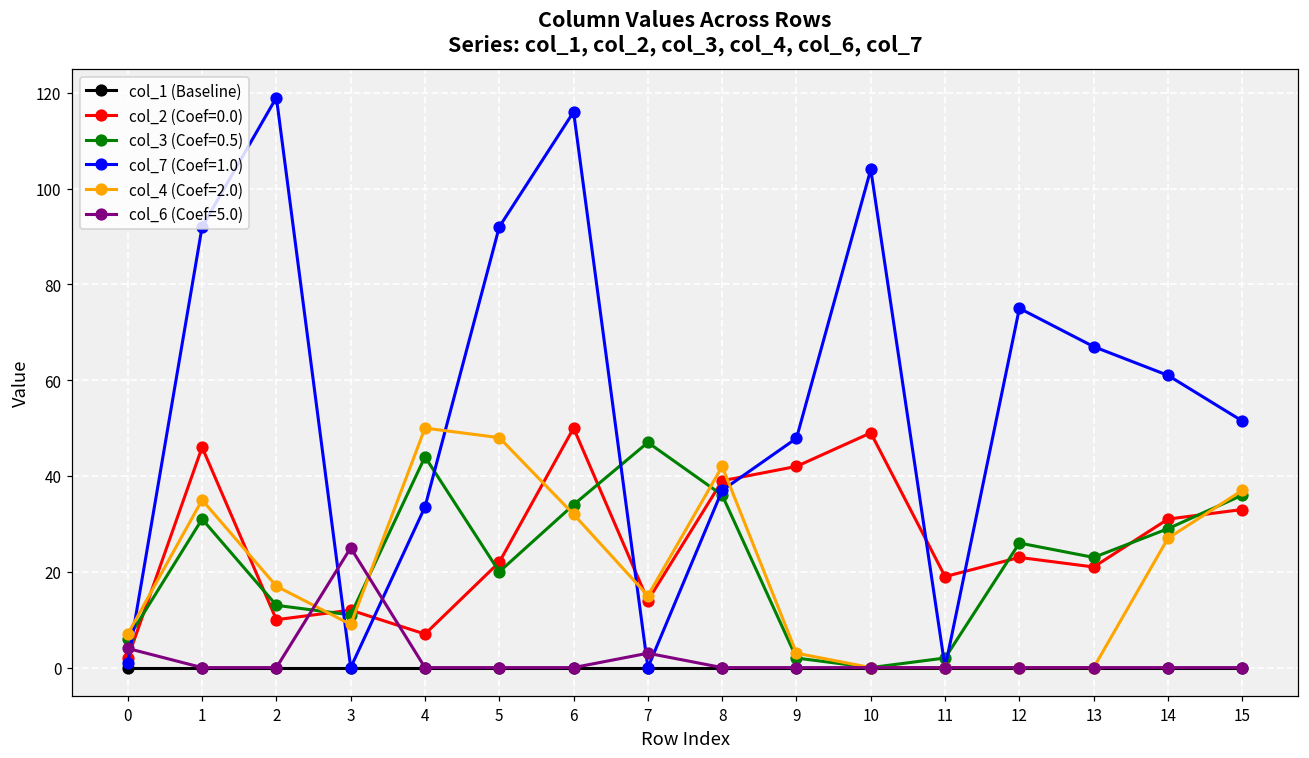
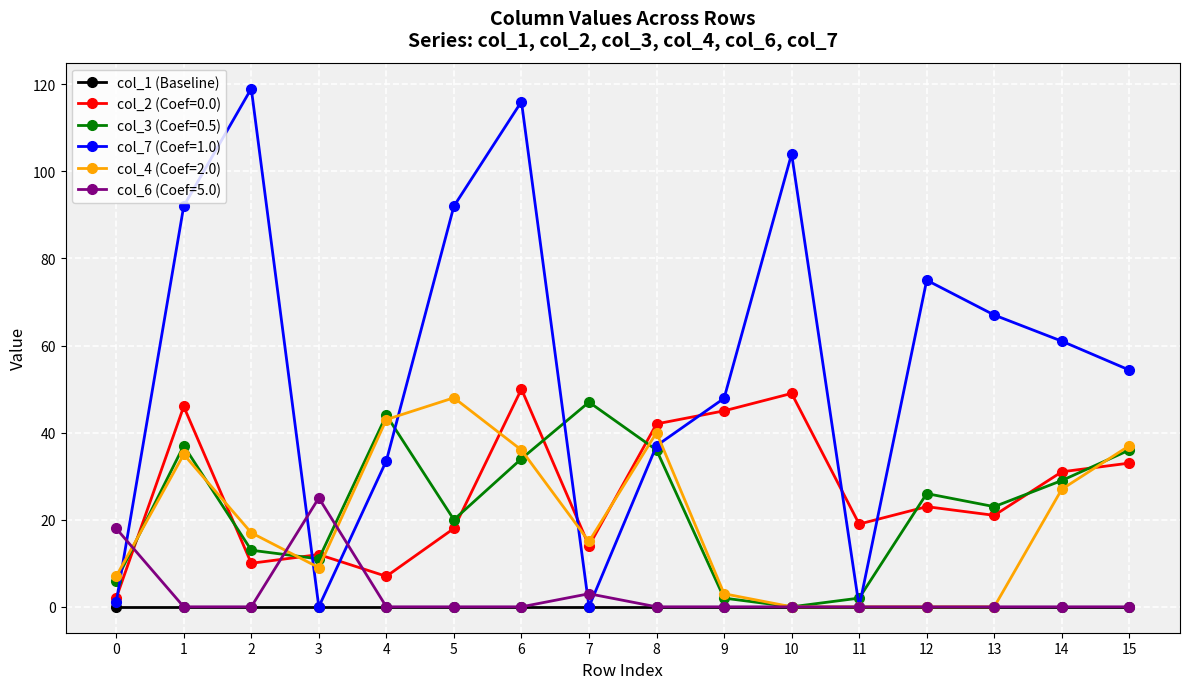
col_6 (Coef=5.0), 0: 4 -> 18
col_3 (Coef=0.5), 1: 31 -> 37
col_4 (Coef=2.0), 4: 50 -> 43
col_2 (Coef=0.0), 5: 22 -> 18
col_4 (Coef=2.0), 6: 32 -> 36
col_2 (Coef=0.0), 8: 39 -> 42
col_4 (Coef=2.0), 8: 42 -> 40
col_2 (Coef=0.0), 9: 42 -> 45
col_7 (Coef=1.0), 15: 51 -> 54
